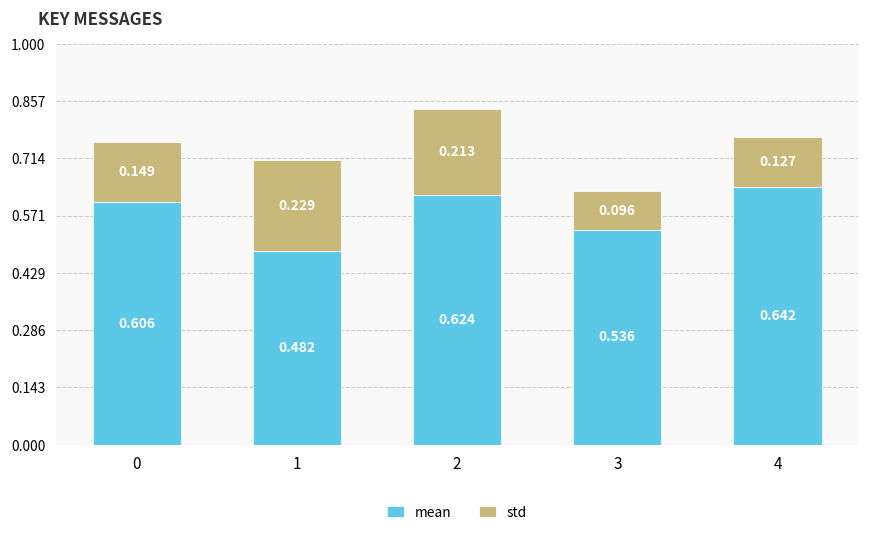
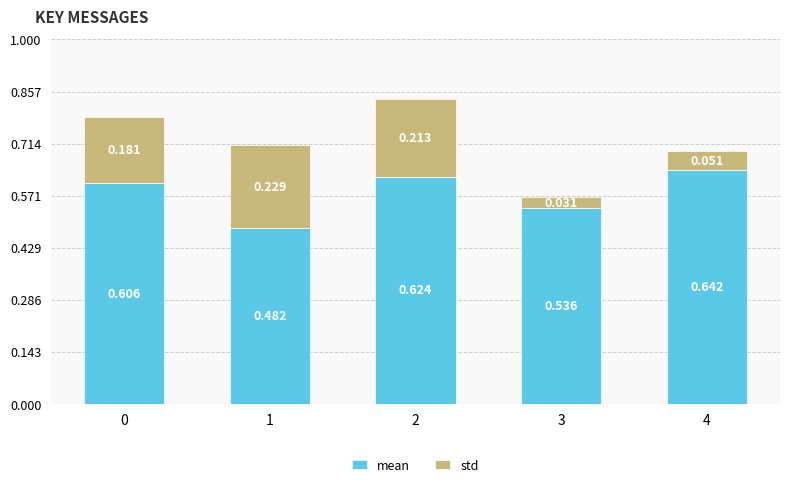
std, 0: 0.149 -> 0.181
std, 3: 0.096 -> 0.031
std, 4: 0.127 -> 0.051
